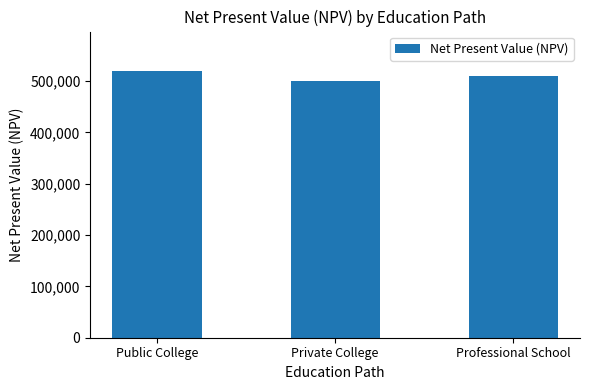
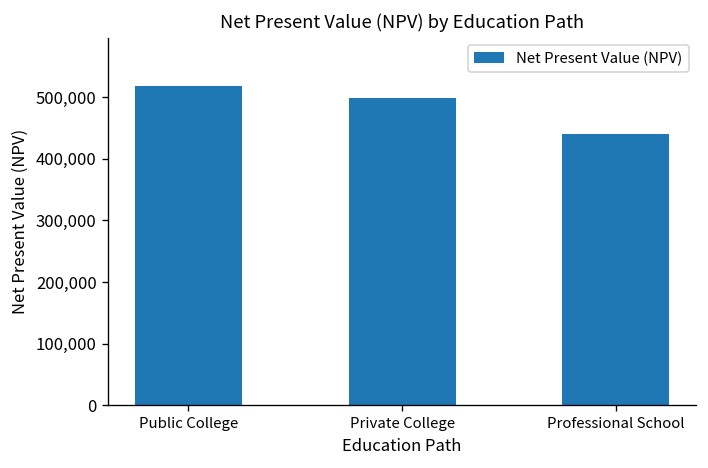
Professional School: 510,000 -> 440,000
